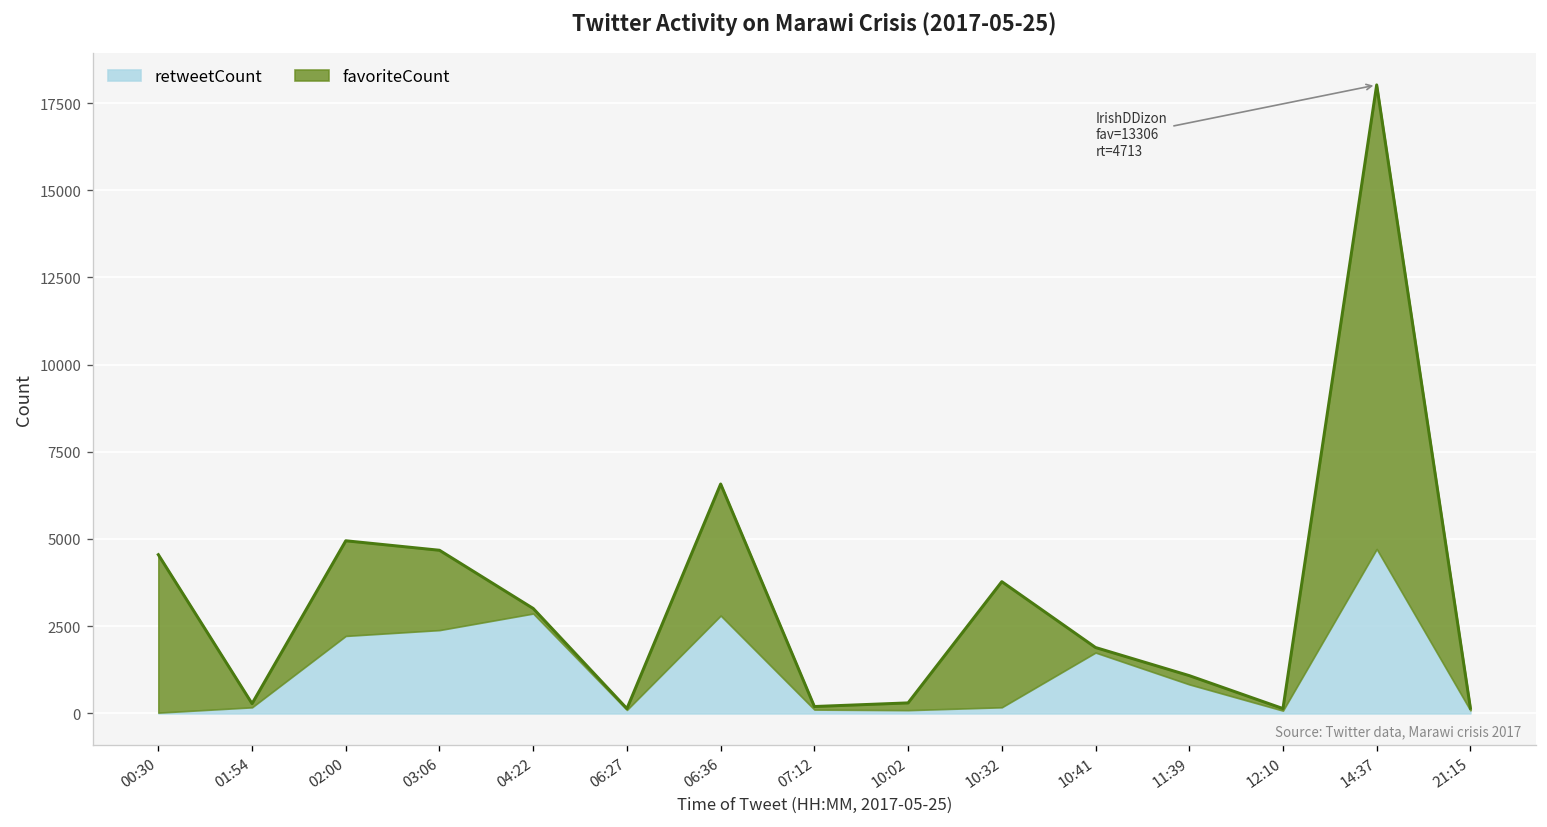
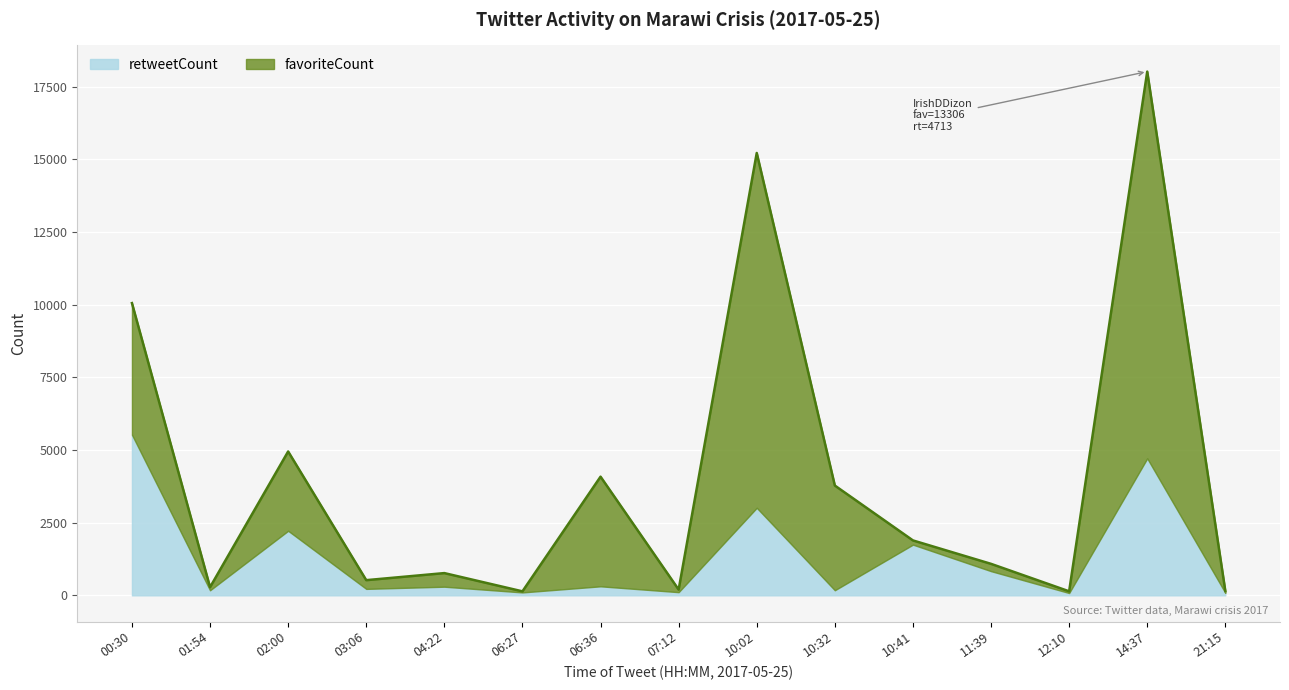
retweetCount, 00:30: 0 -> 5500
retweetCount, 03:06: 2400 -> 200
favoriteCount, 03:06: 2300 -> 300
retweetCount, 04:22: 2900 -> 300
favoriteCount, 04:22: 100 -> 500
retweetCount, 06:36: 2800 -> 300
retweetCount, 10:02: 100 -> 3000
favoriteCount, 10:02: 200 -> 12200
